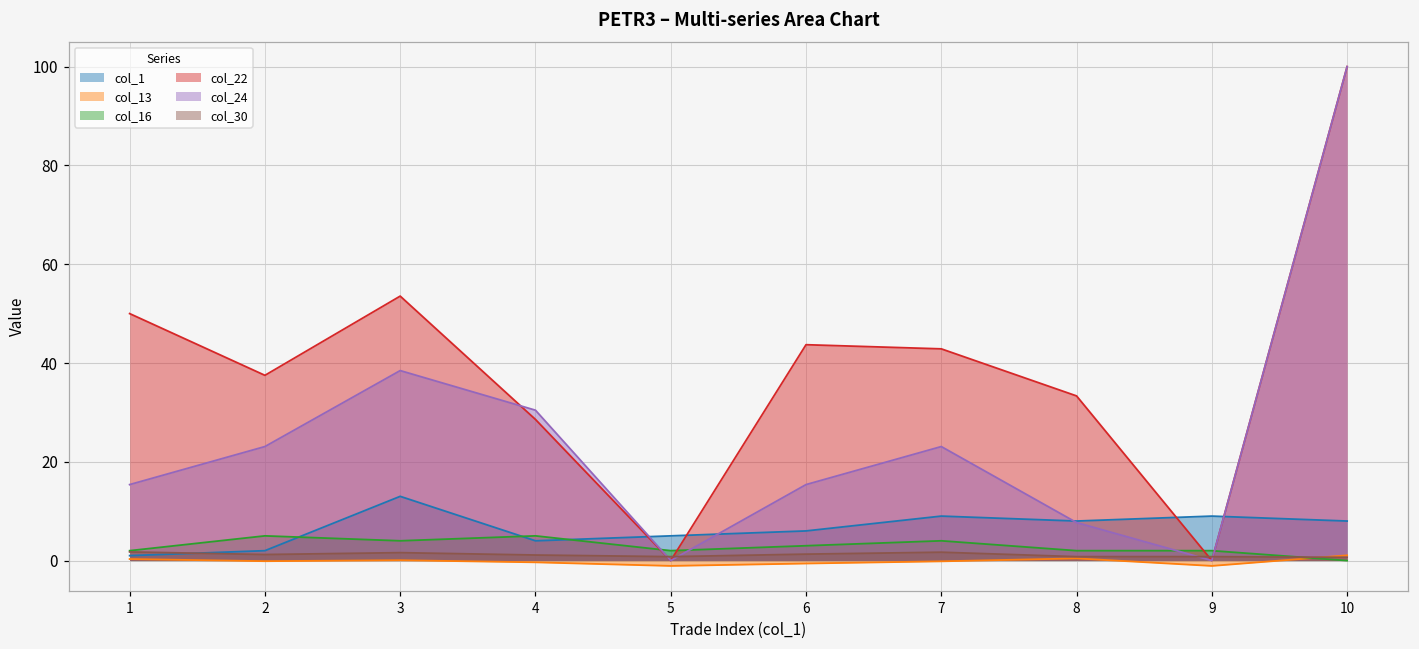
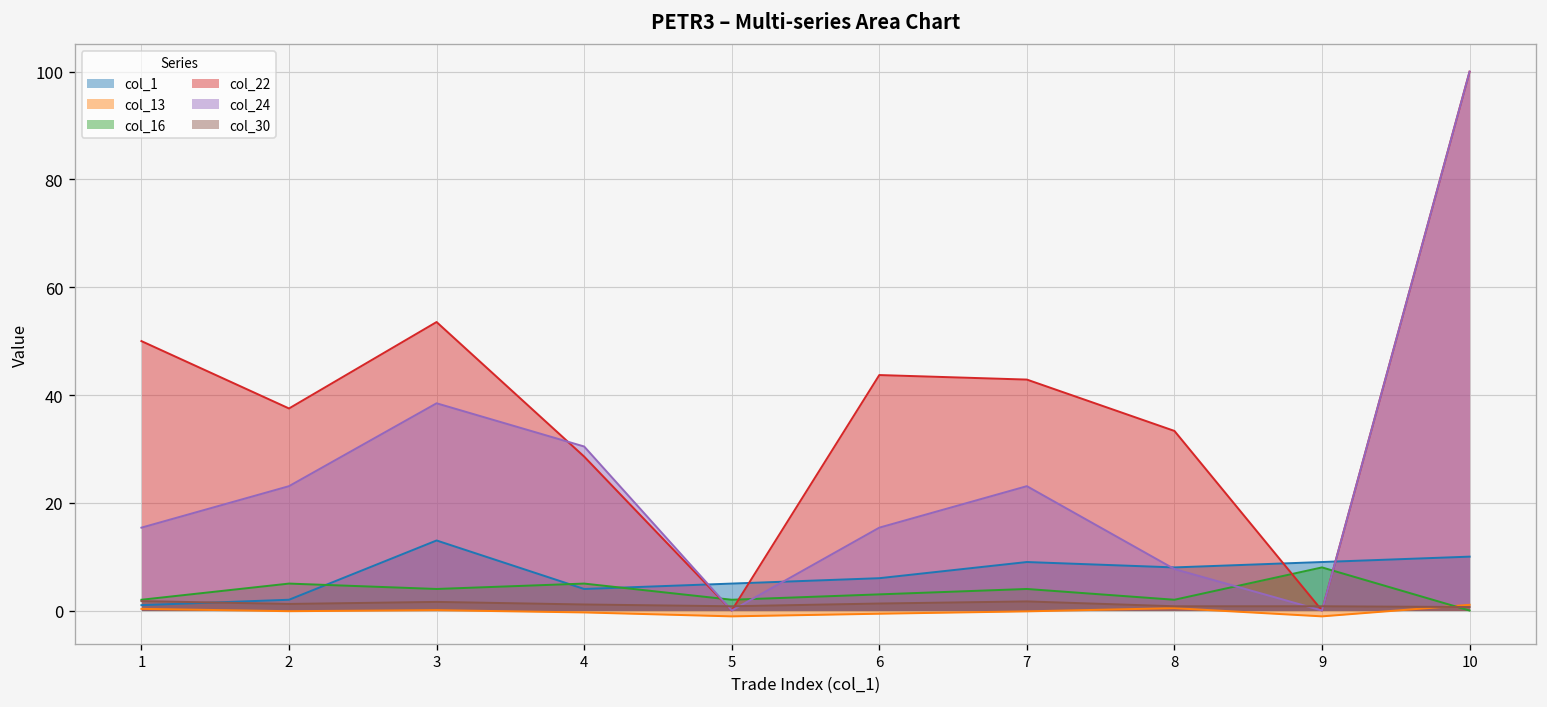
col_16, 9: 2 -> 8
col_1, 10: 8 -> 10
